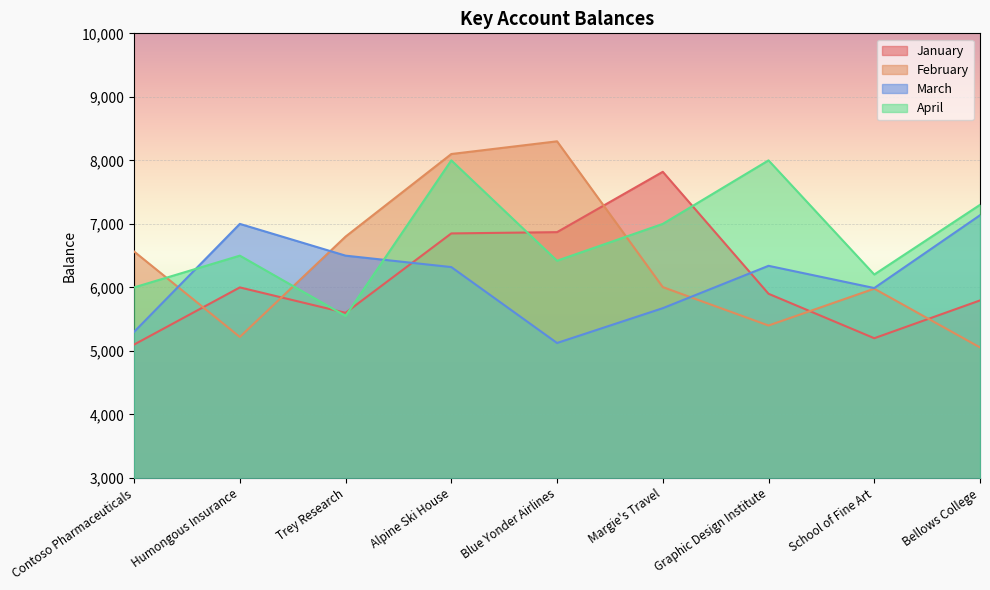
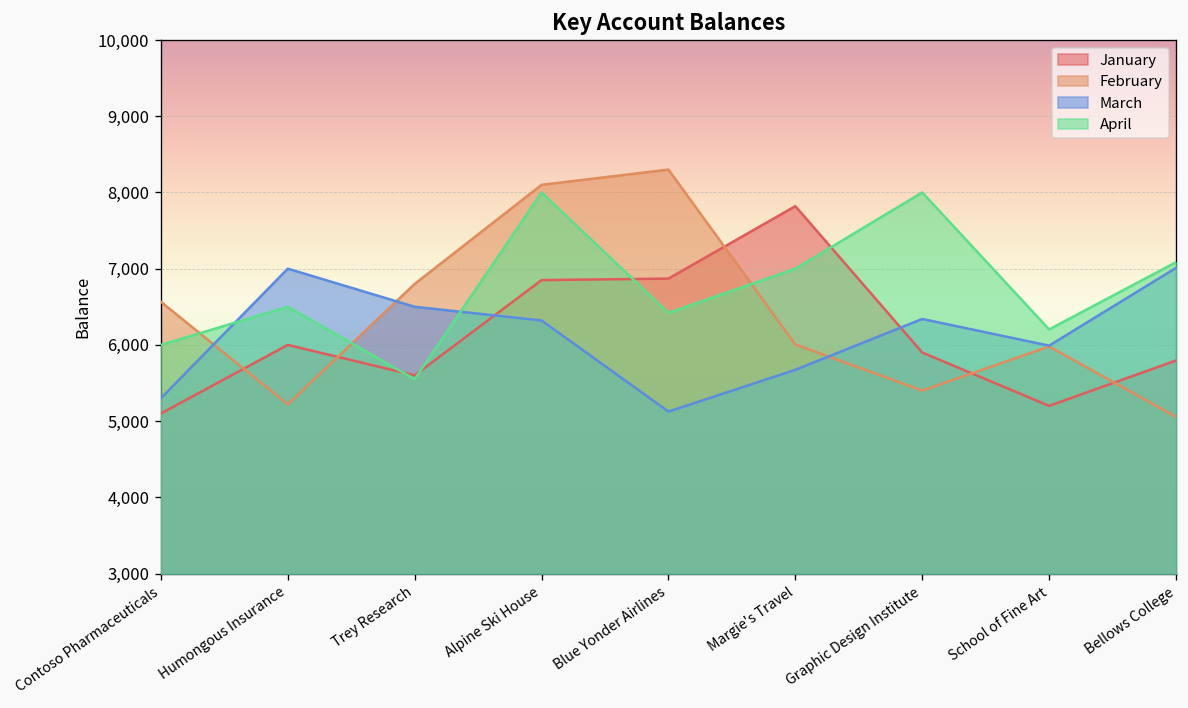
March, Bellows College: 7,100 -> 7,000
April, Bellows College: 7,300 -> 7,100
